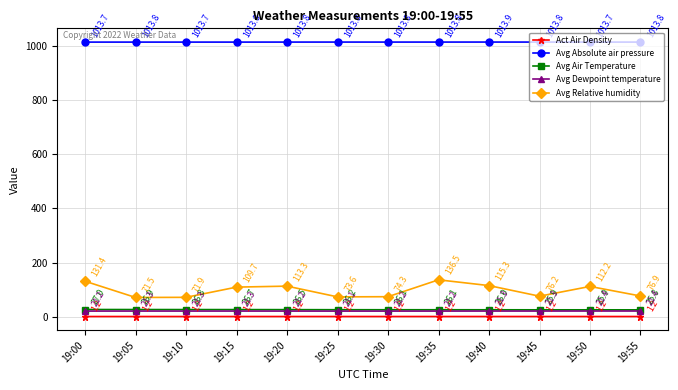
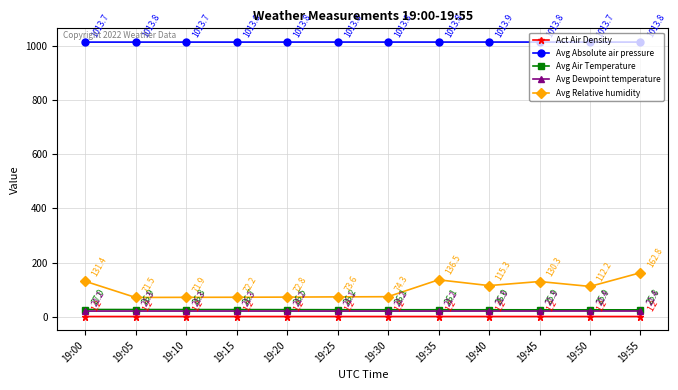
Avg Relative humidity, 19:15: 109.7 -> 72.2
Avg Relative humidity, 19:20: 113.3 -> 72.8
Avg Relative humidity, 19:45: 76.2 -> 130.3
Avg Relative humidity, 19:55: 76.9 -> 162.8
